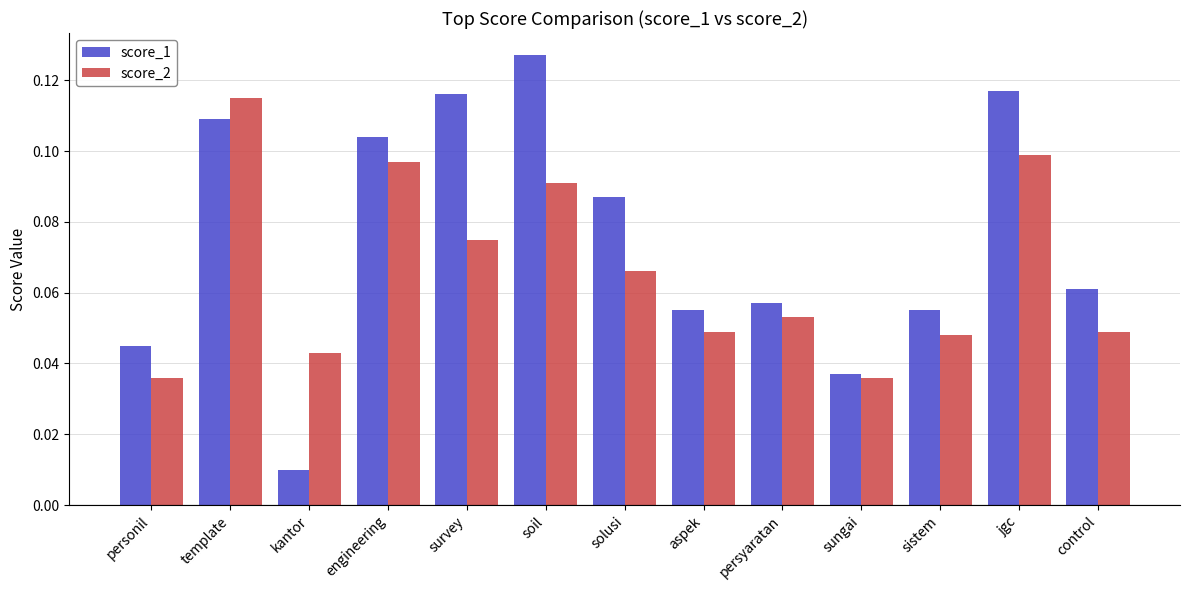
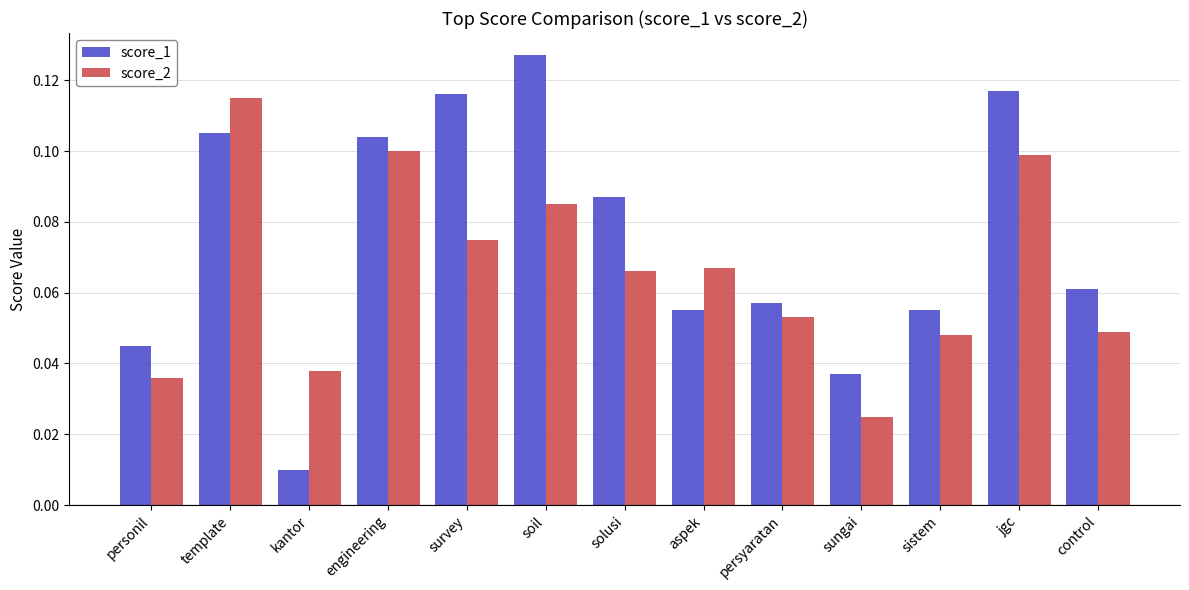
score_1, template: 0.109 -> 0.105
score_2, kantor: 0.043 -> 0.038
score_2, engineering: 0.097 -> 0.100
score_2, soil: 0.091 -> 0.085
score_2, aspek: 0.049 -> 0.067
score_2, sungai: 0.036 -> 0.025
